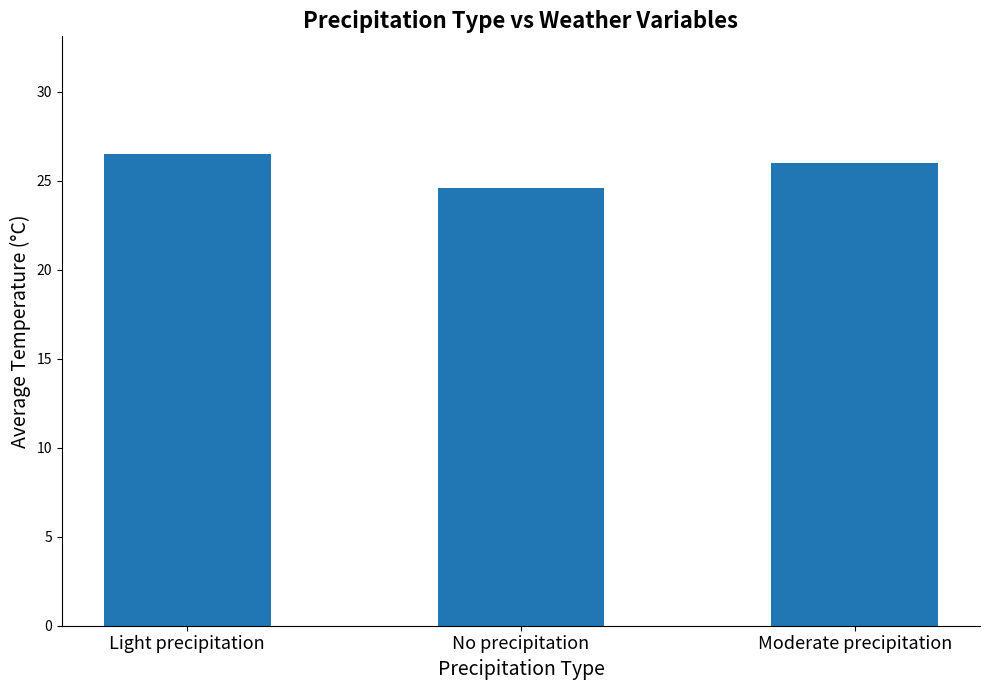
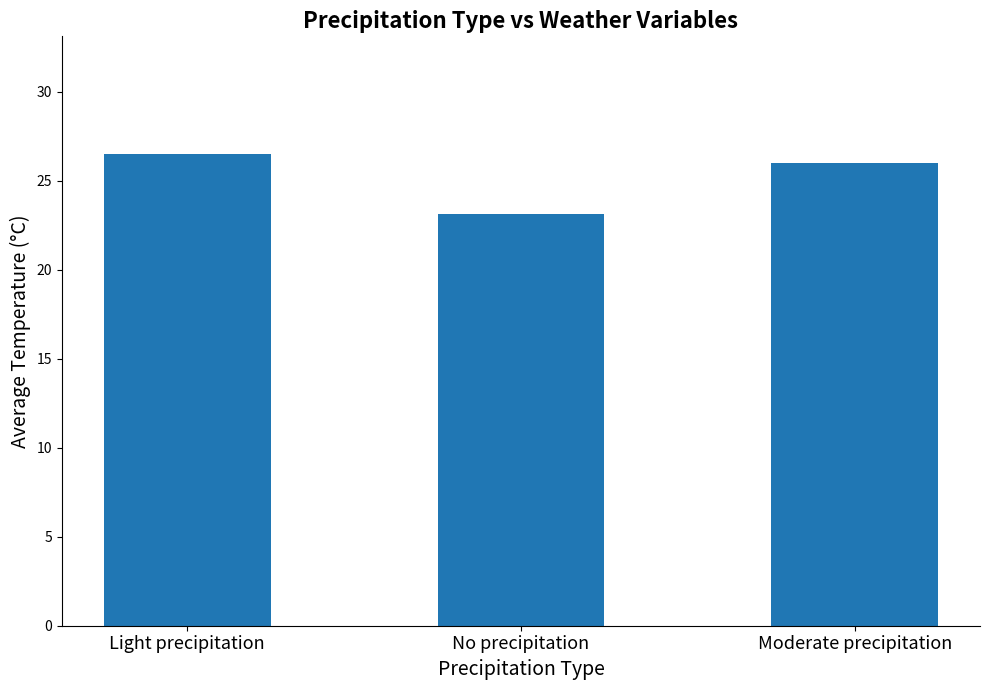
No precipitation: 24.6 -> 23.1
